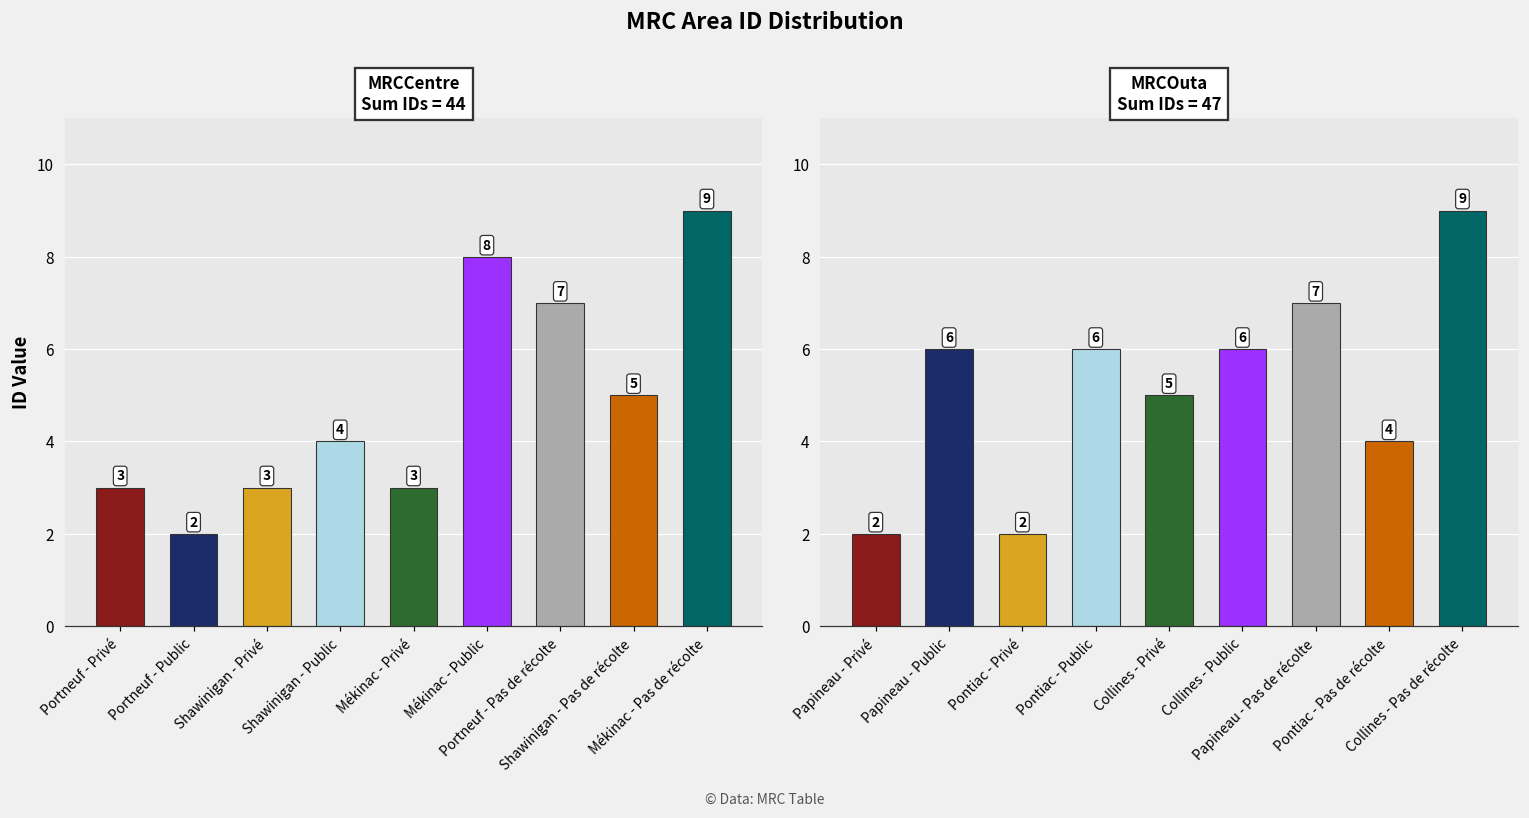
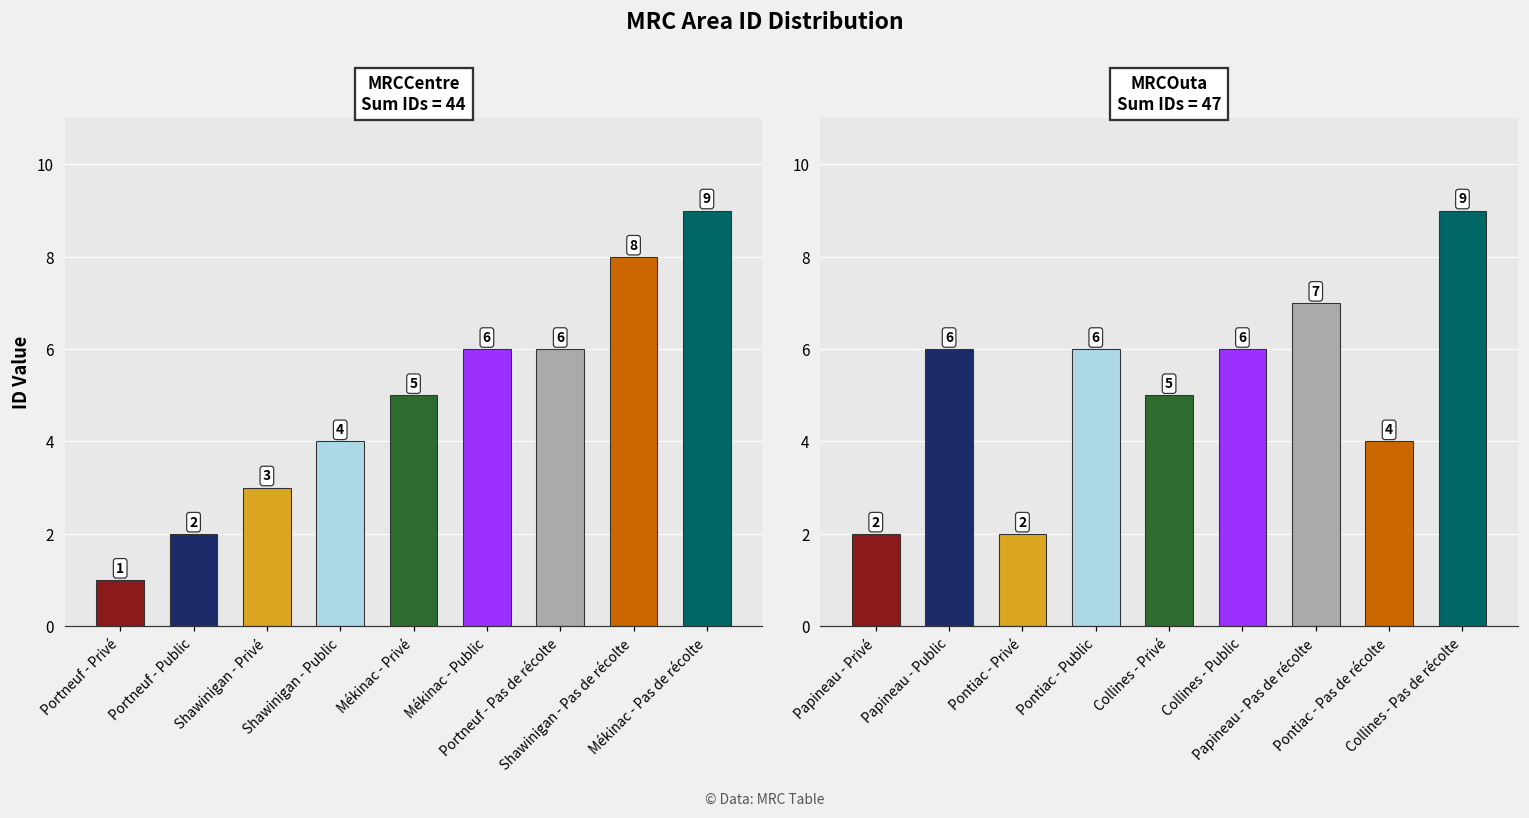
MRCCentre Sum IDs = 44, Portneuf - Privé: 3 -> 1
MRCCentre Sum IDs = 44, Mékinac - Privé: 3 -> 5
MRCCentre Sum IDs = 44, Mékinac - Public: 8 -> 6
MRCCentre Sum IDs = 44, Portneuf - Pas de récolte: 7 -> 6
MRCCentre Sum IDs = 44, Shawinigan - Pas de récolte: 5 -> 8
